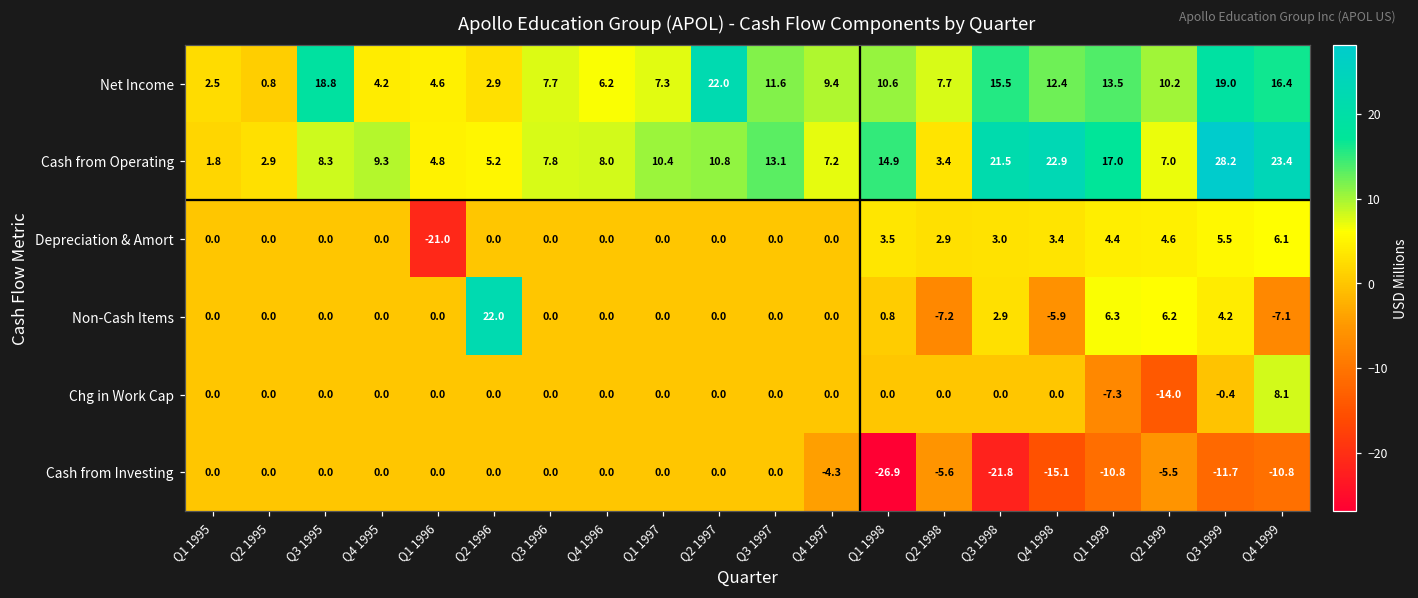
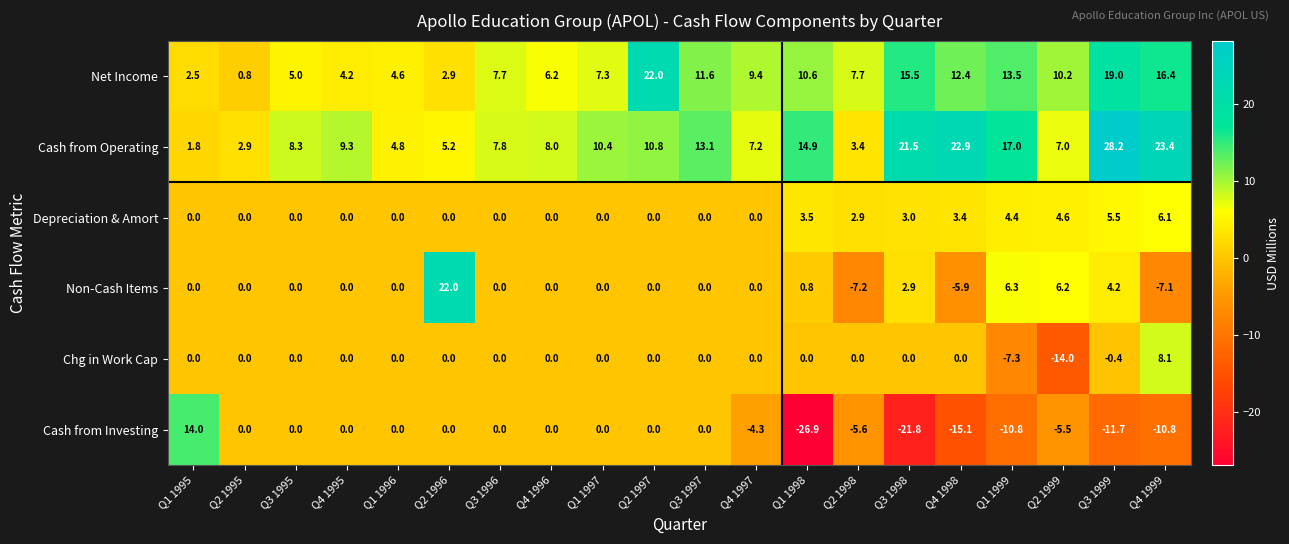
Net Income, Q3 1995: 18.8 -> 5.0
Depreciation & Amort, Q1 1996: -21.0 -> 0.0
Cash from Investing, Q1 1995: 0.0 -> 14.0
